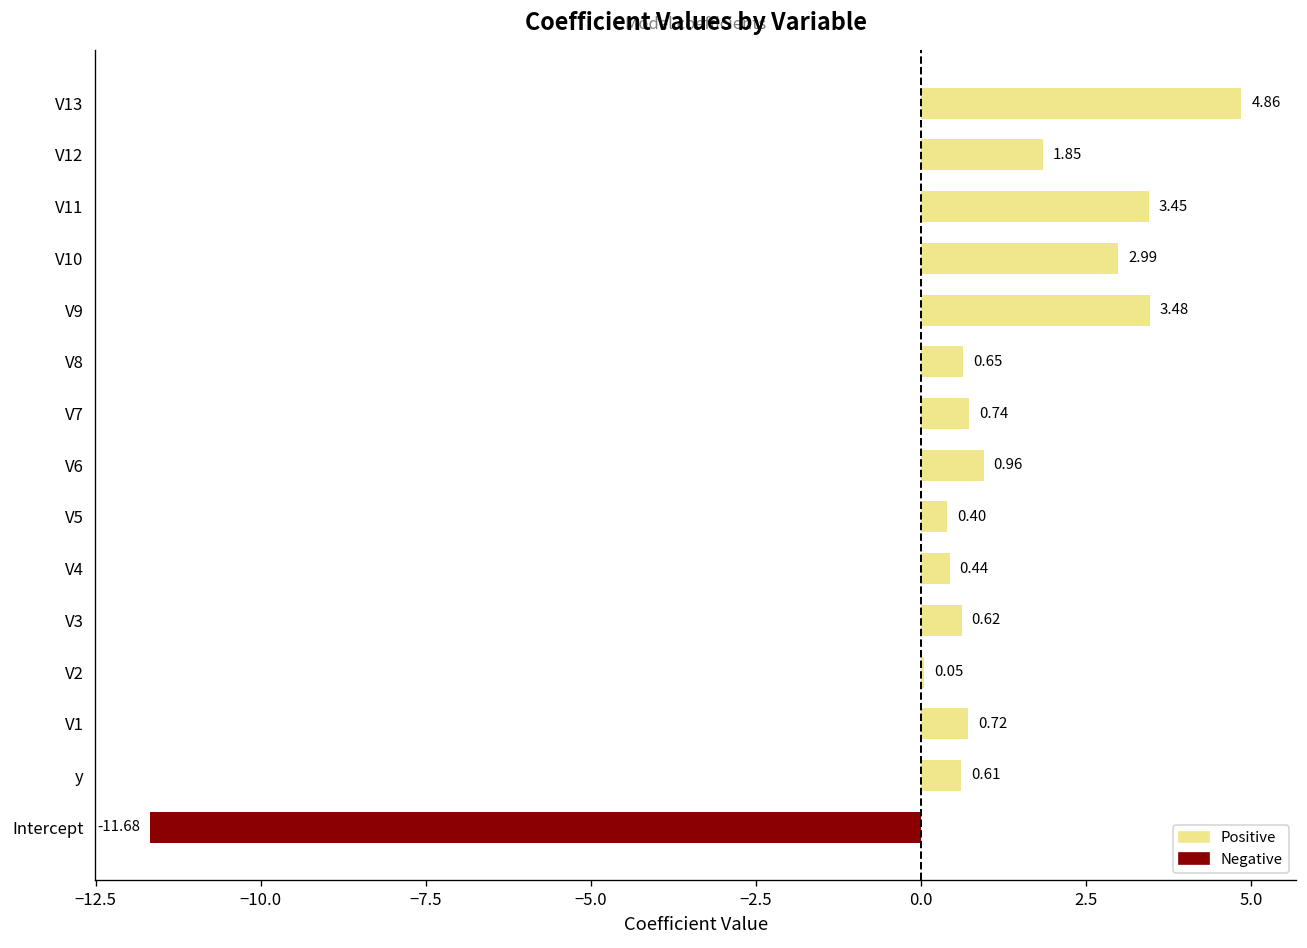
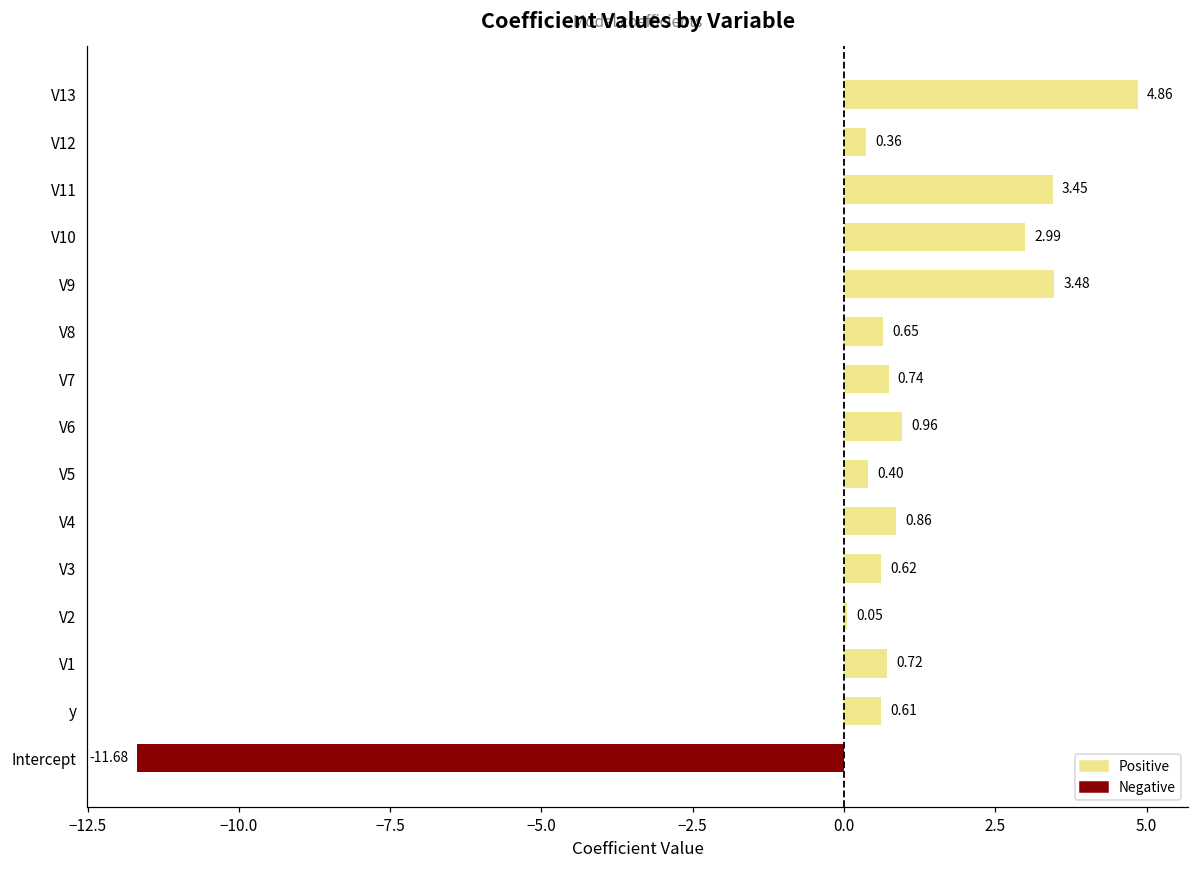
V12: 1.85 -> 0.36
V4: 0.44 -> 0.86
